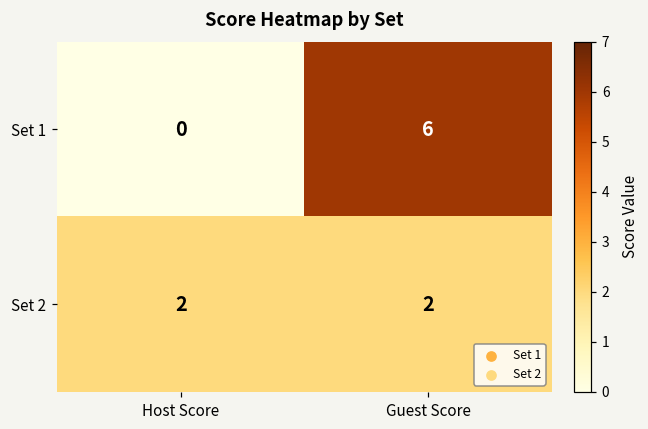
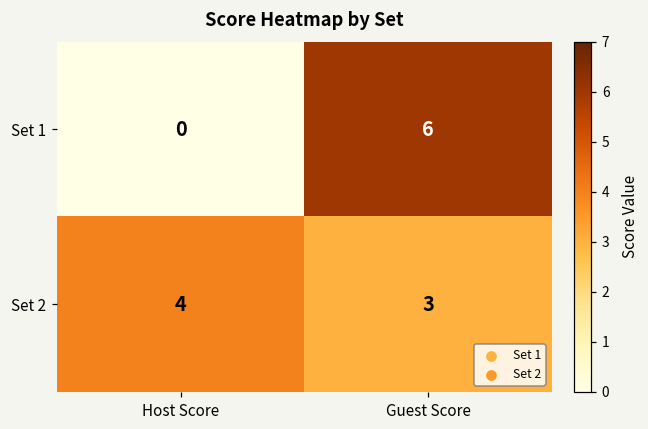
Set 2, Host Score: 2 -> 4
Set 2, Guest Score: 2 -> 3
